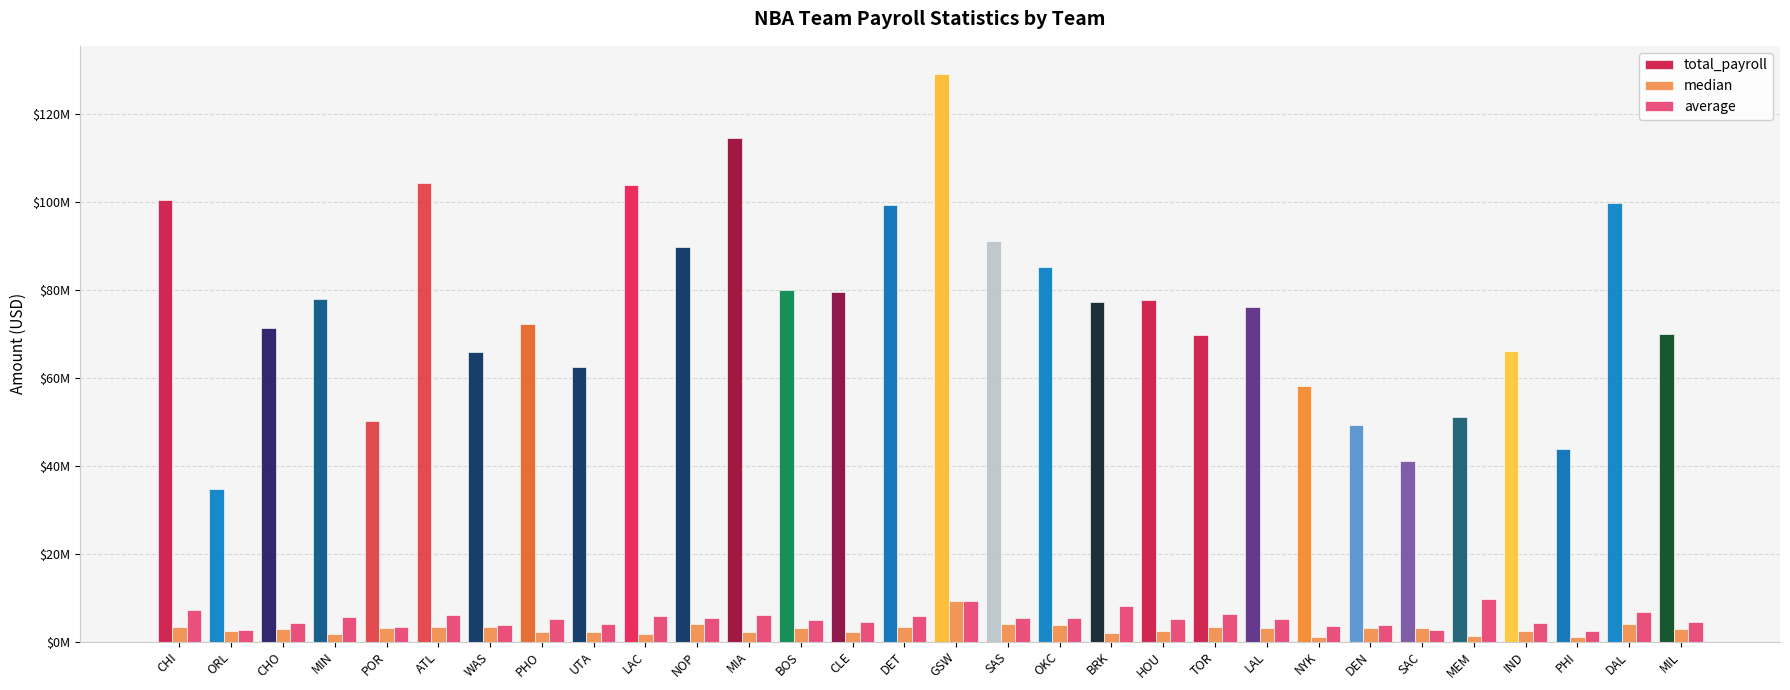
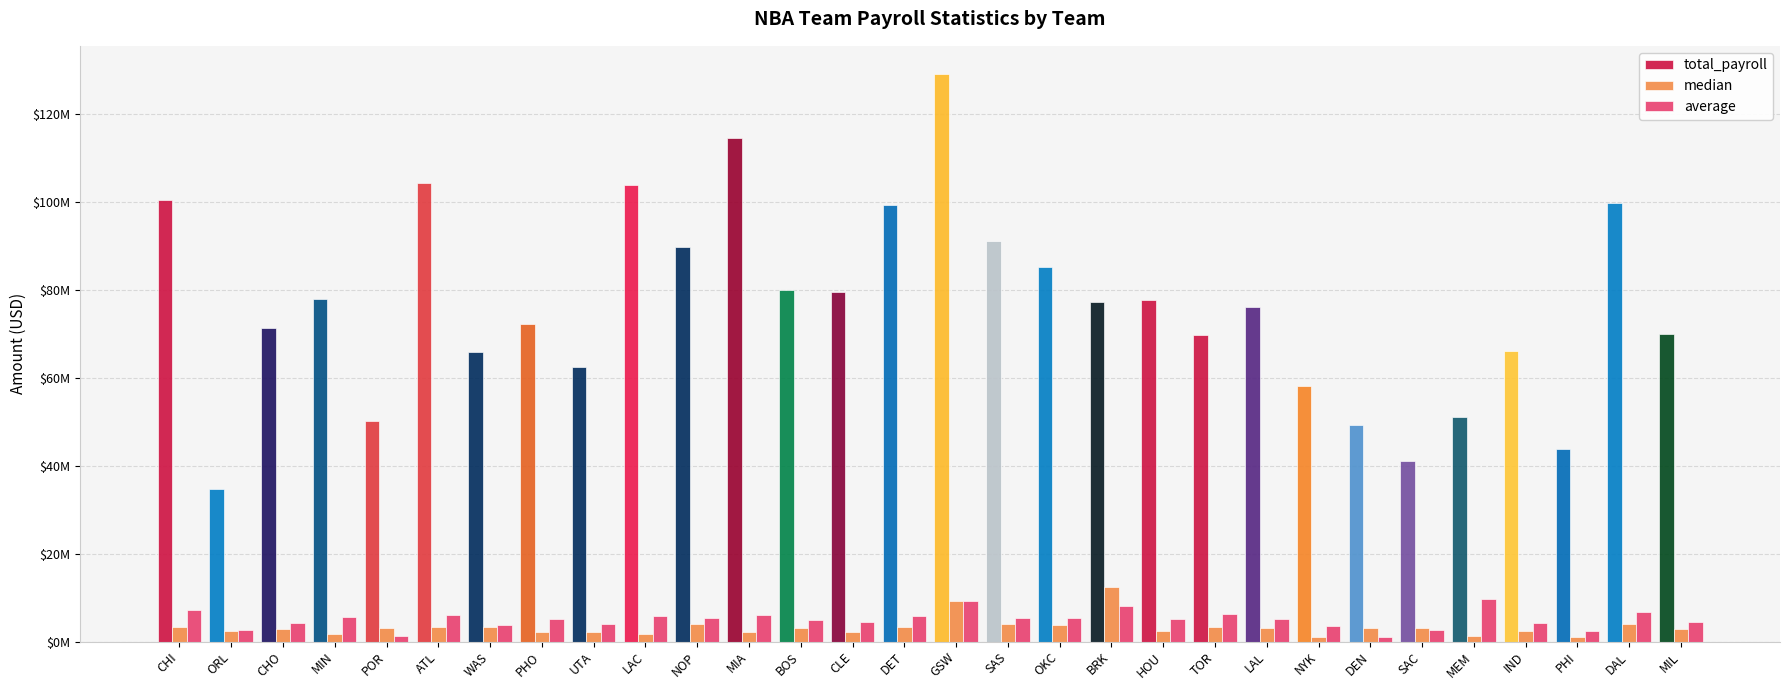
average, POR: $3000000 -> $1000000
median, BRK: $2000000 -> $12000000
average, DEN: $4000000 -> $1000000
